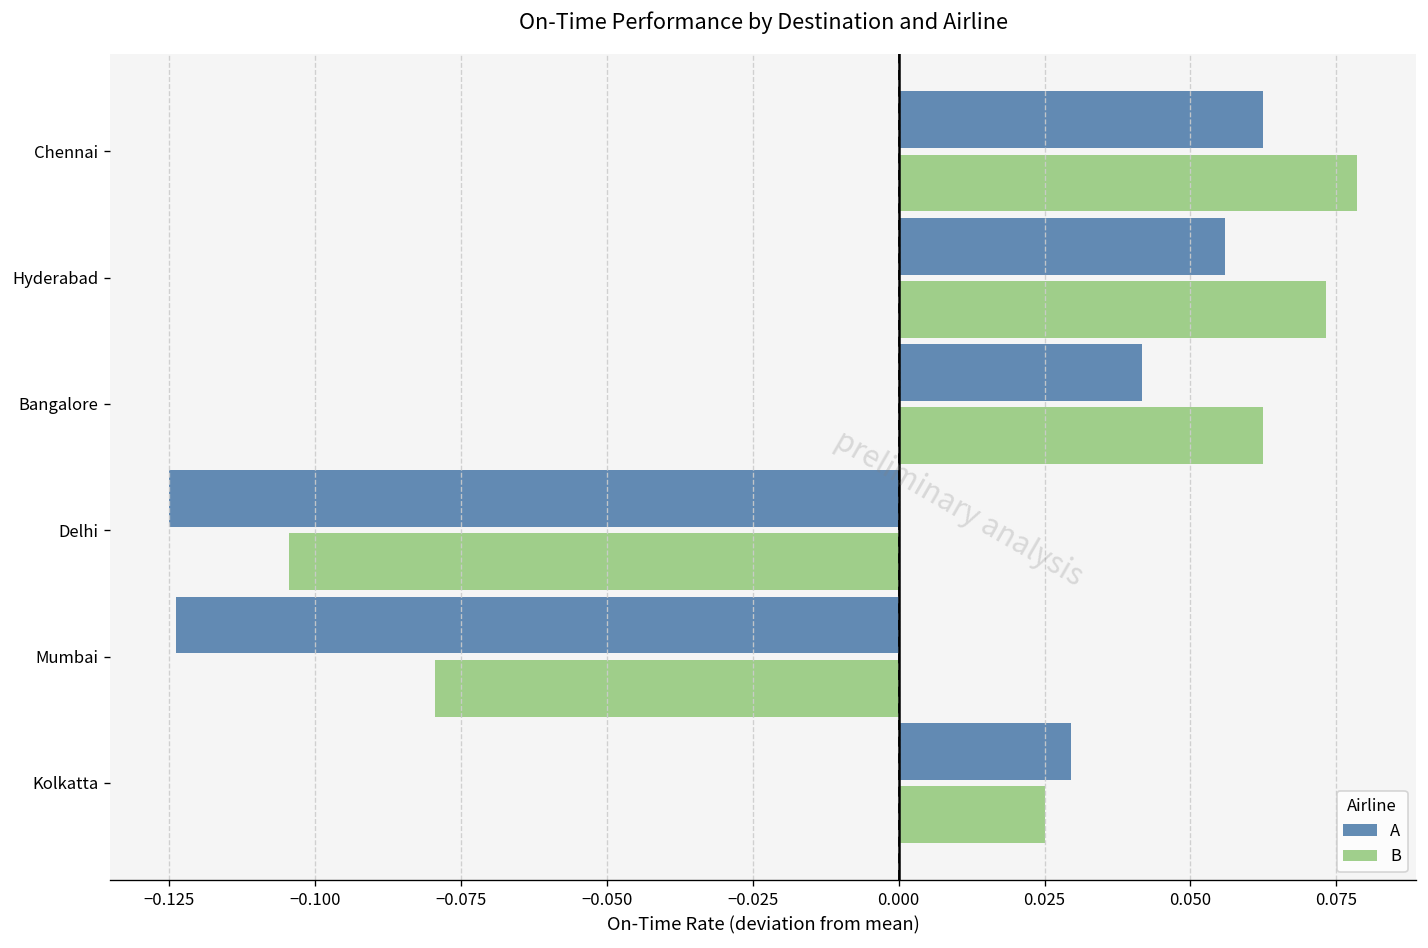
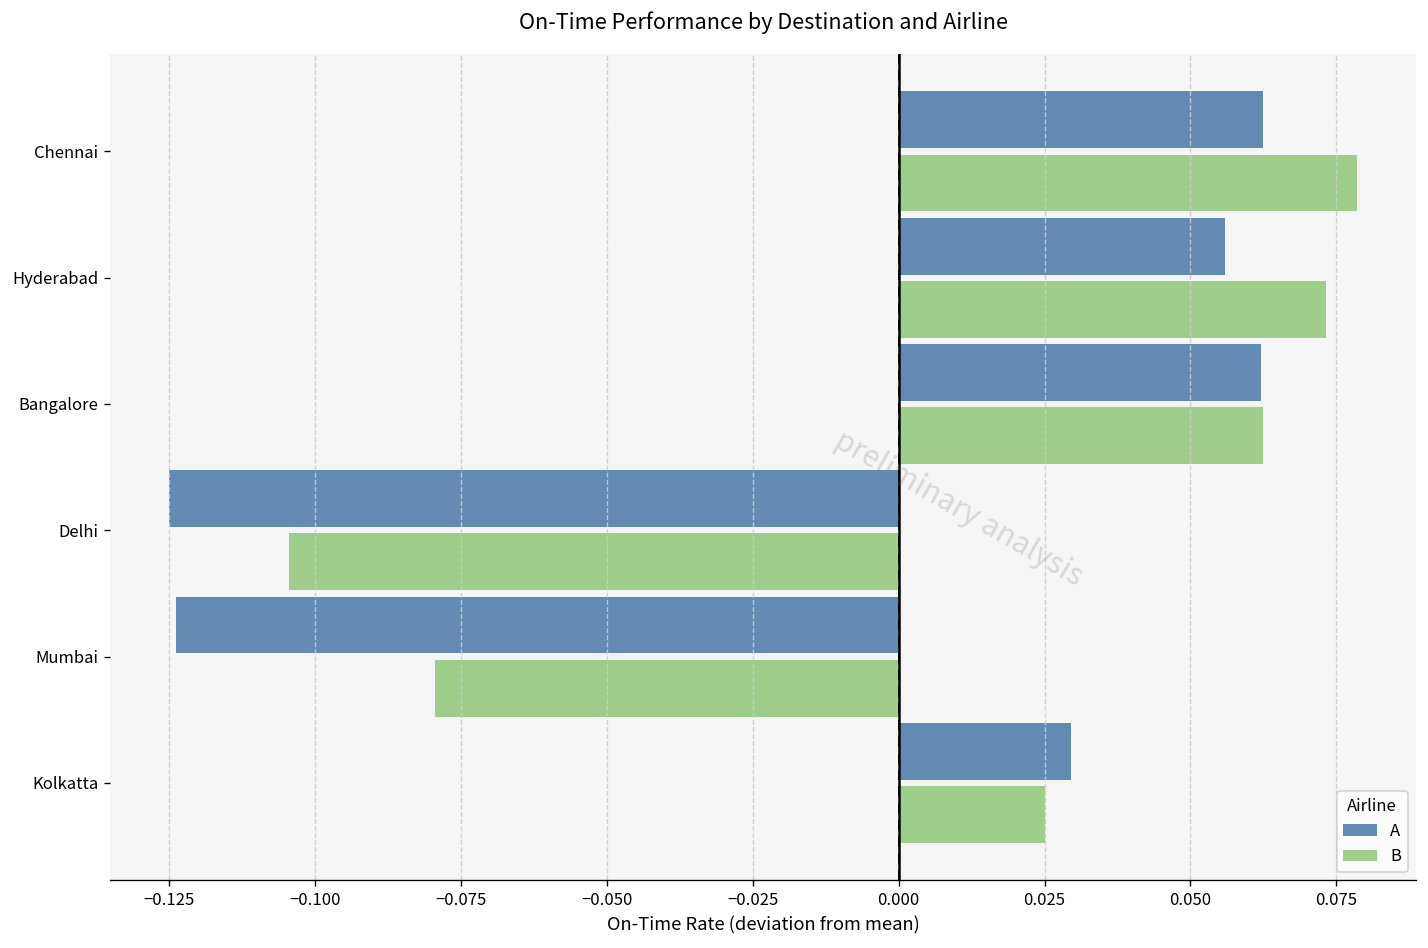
A, Bangalore: 0.042 -> 0.062
